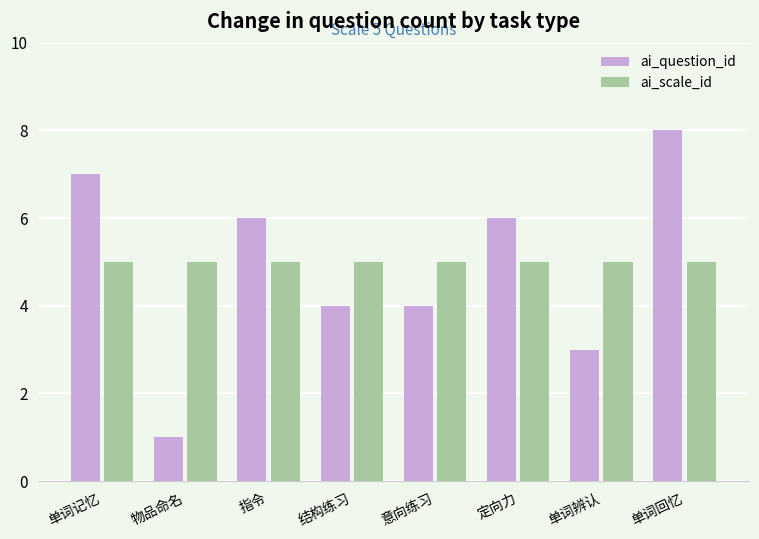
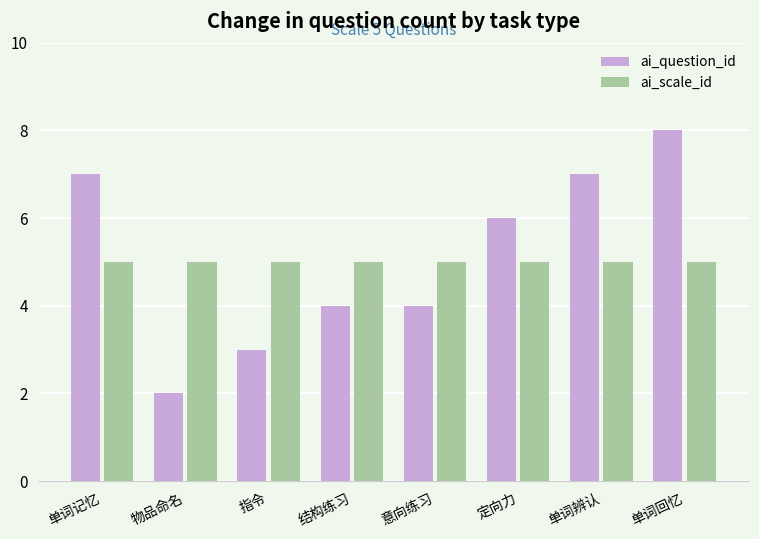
ai_question_id, 物品命名: 1 -> 2
ai_question_id, 指令: 6 -> 3
ai_question_id, 单词辨认: 3 -> 7
